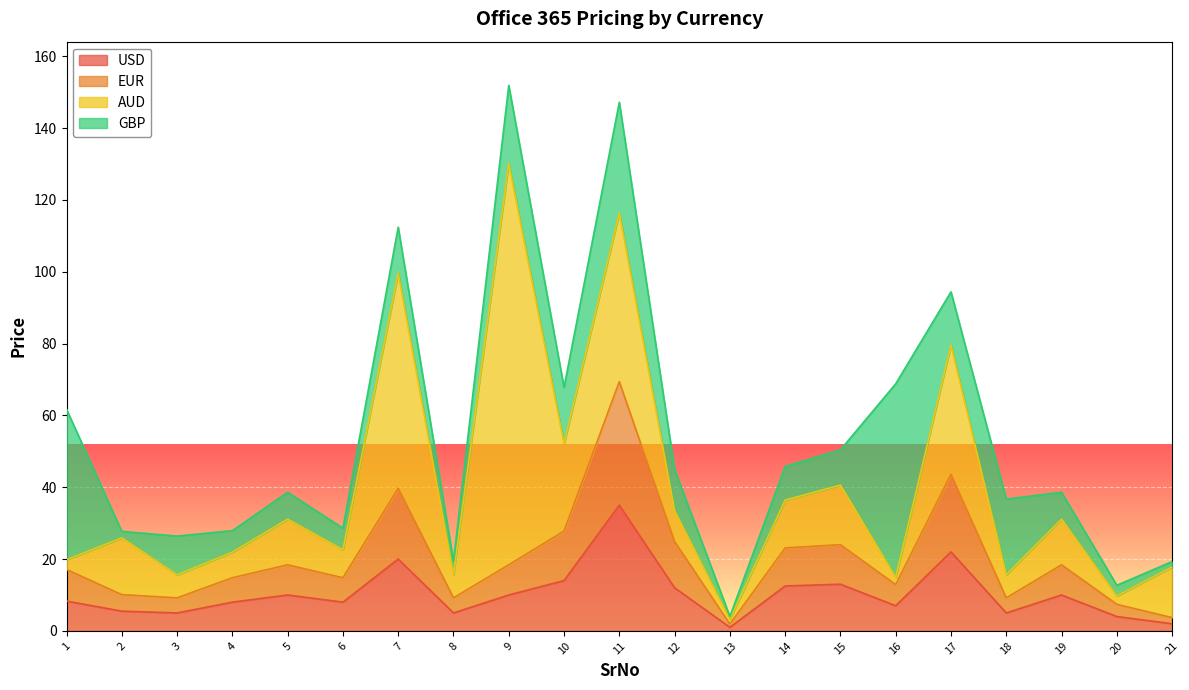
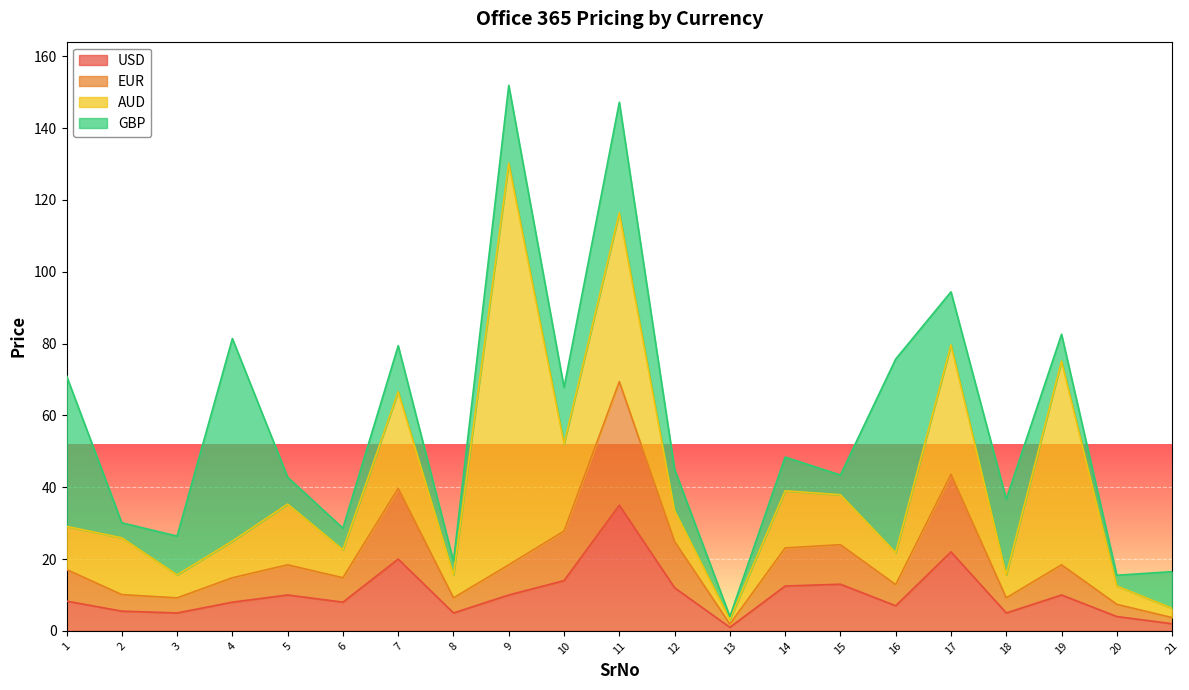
AUD, 1: 3 -> 12
GBP, 2: 2 -> 4
AUD, 4: 7 -> 10
GBP, 4: 6 -> 56
AUD, 5: 13 -> 17
AUD, 7: 60 -> 27
AUD, 14: 13 -> 16
AUD, 15: 17 -> 14
GBP, 15: 10 -> 6
AUD, 16: 2 -> 9
AUD, 19: 13 -> 57
AUD, 20: 2 -> 5
AUD, 21: 14 -> 3
GBP, 21: 2 -> 10
